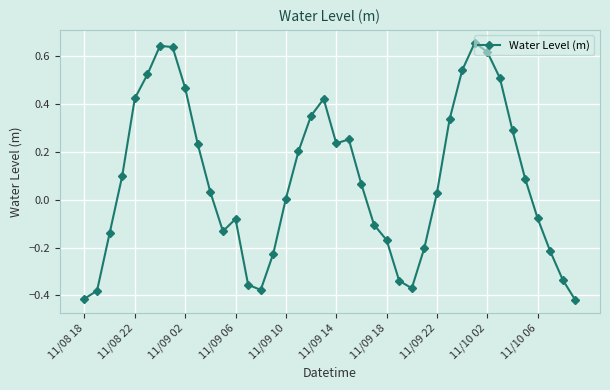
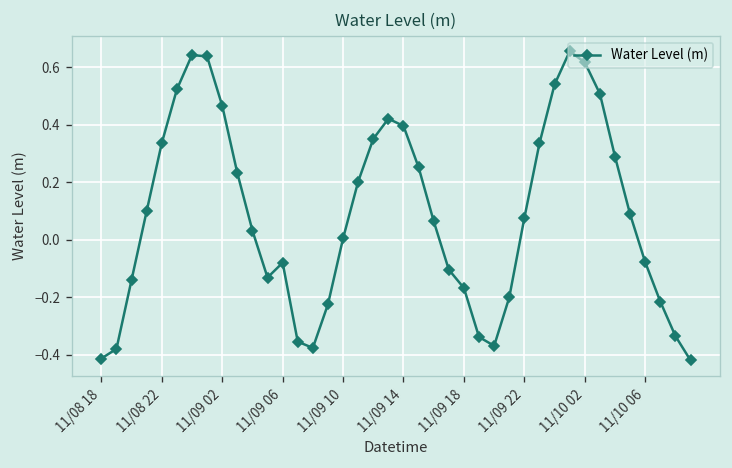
11/08 22: 0.42 -> 0.34
11/09 14: 0.24 -> 0.40
11/09 22: 0.03 -> 0.08
